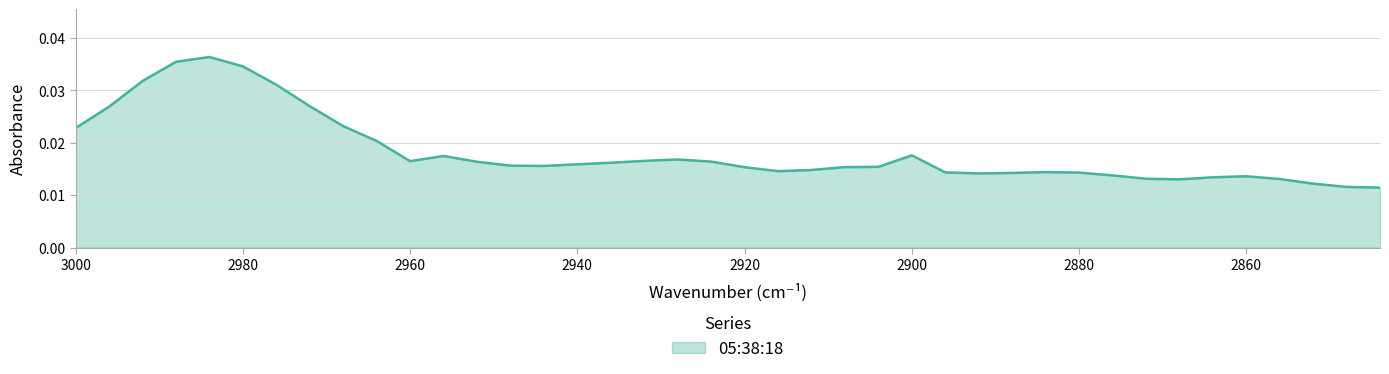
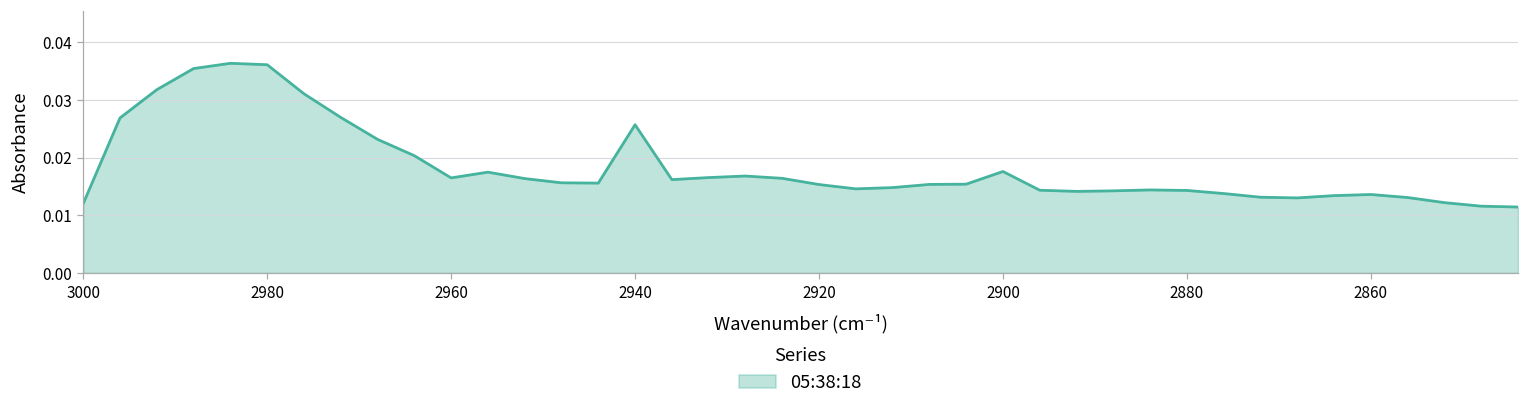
3000: 0.023 -> 0.012
2980: 0.035 -> 0.036
2940: 0.016 -> 0.026
